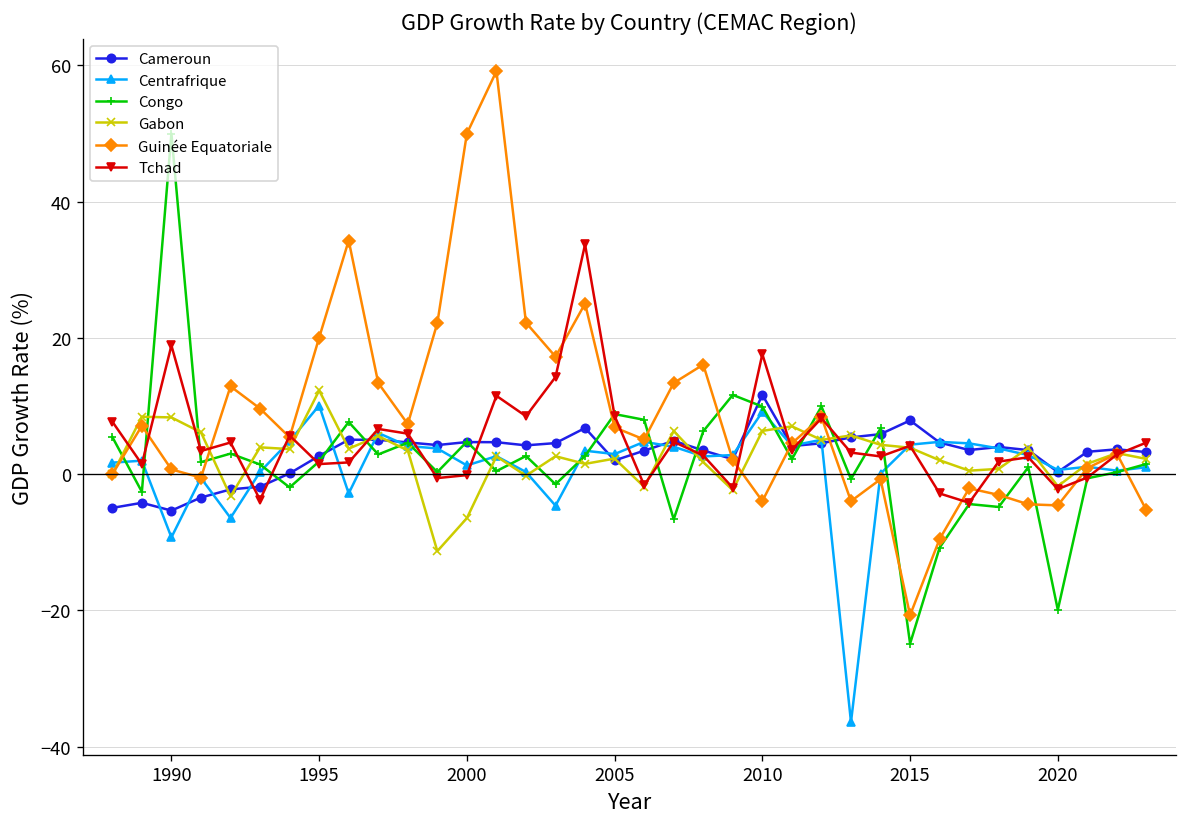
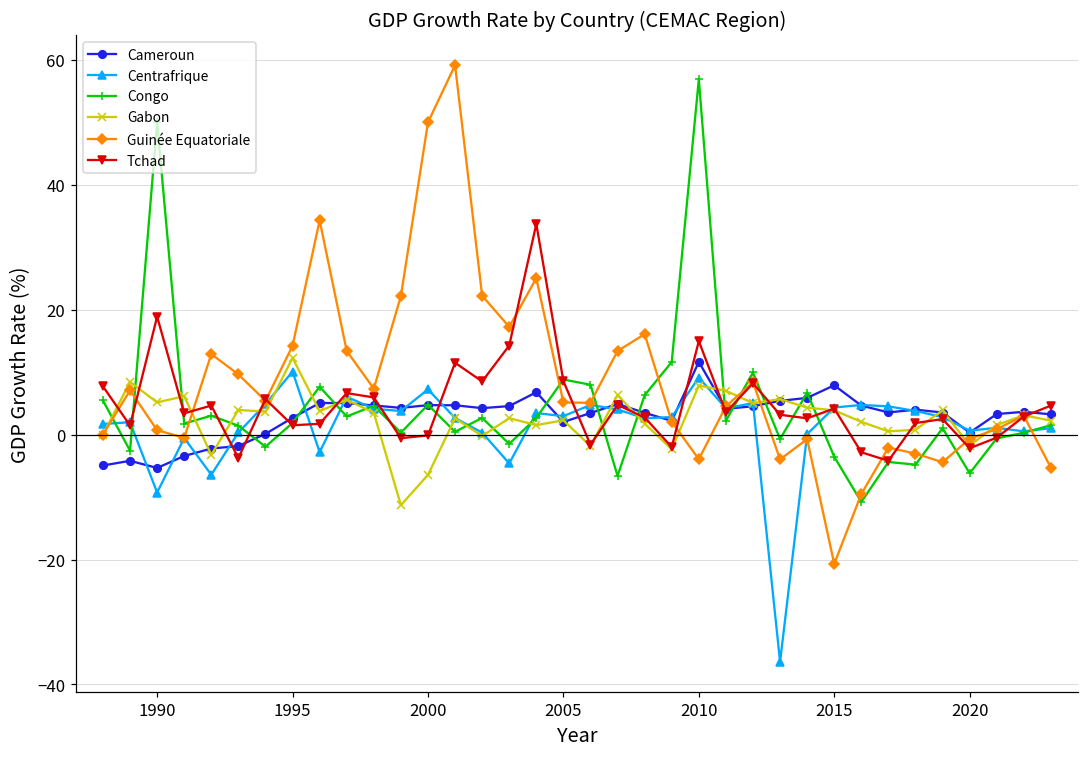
Gabon, 1990: 8 -> 5
Guinée Equatoriale, 1995: 20 -> 14
Centrafrique, 2000: 1 -> 7
Guinée Equatoriale, 2005: 7 -> 5
Congo, 2010: 10 -> 57
Gabon, 2010: 6 -> 8
Tchad, 2010: 18 -> 15
Congo, 2015: -25 -> -4
Congo, 2020: -20 -> -6
Guinée Equatoriale, 2020: -5 -> -1
